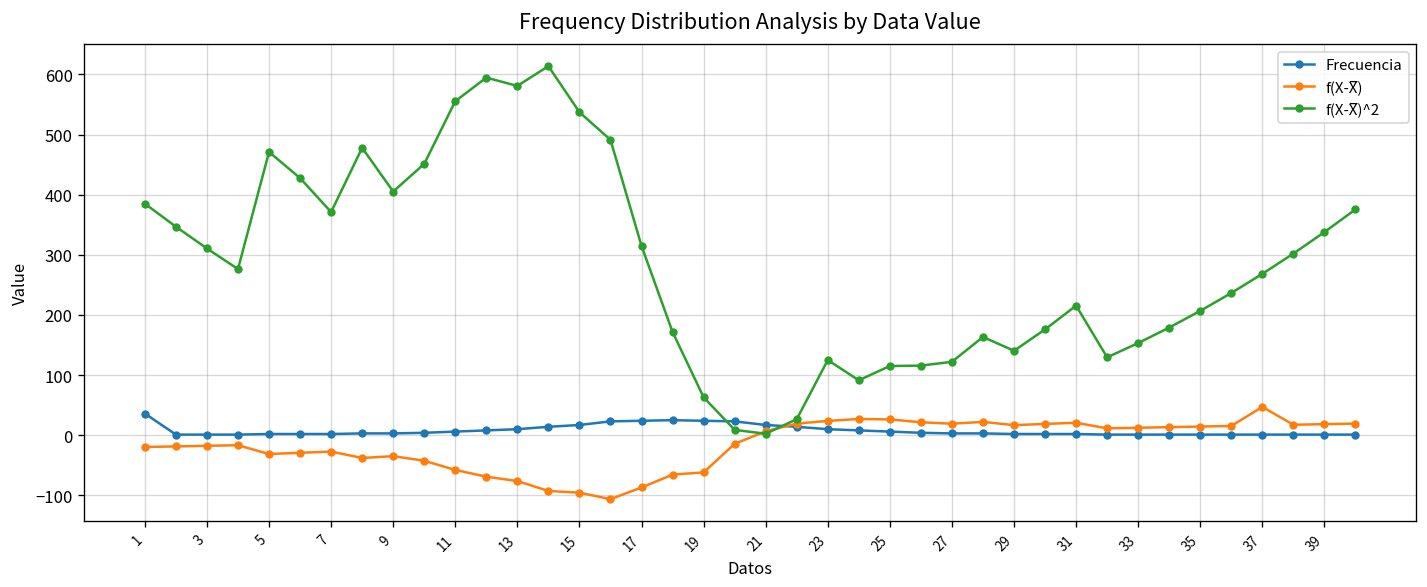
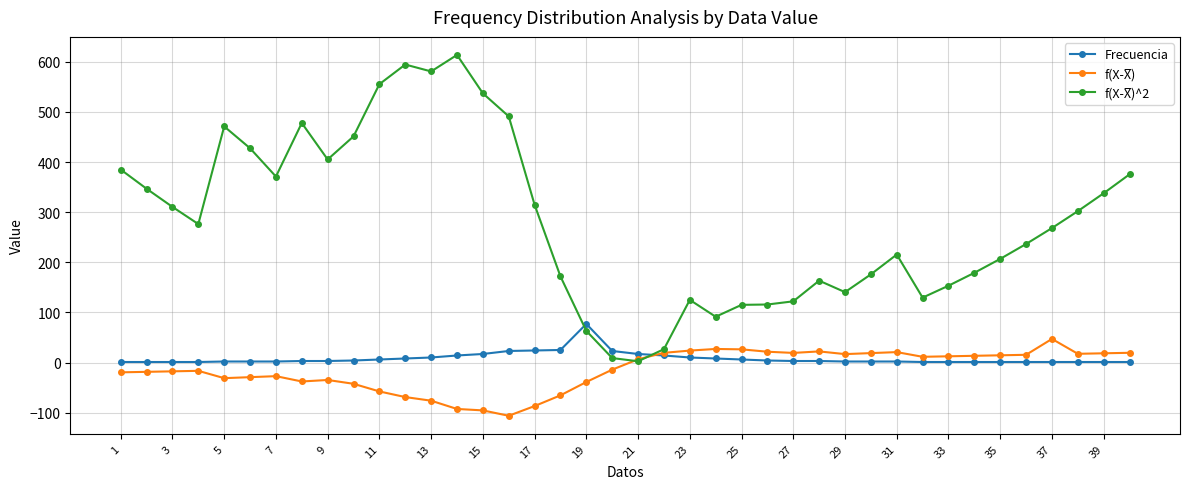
Frecuencia, 1: 40 -> 0
Frecuencia, 19: 20 -> 80
f(X-X̅), 19: -60 -> -40
